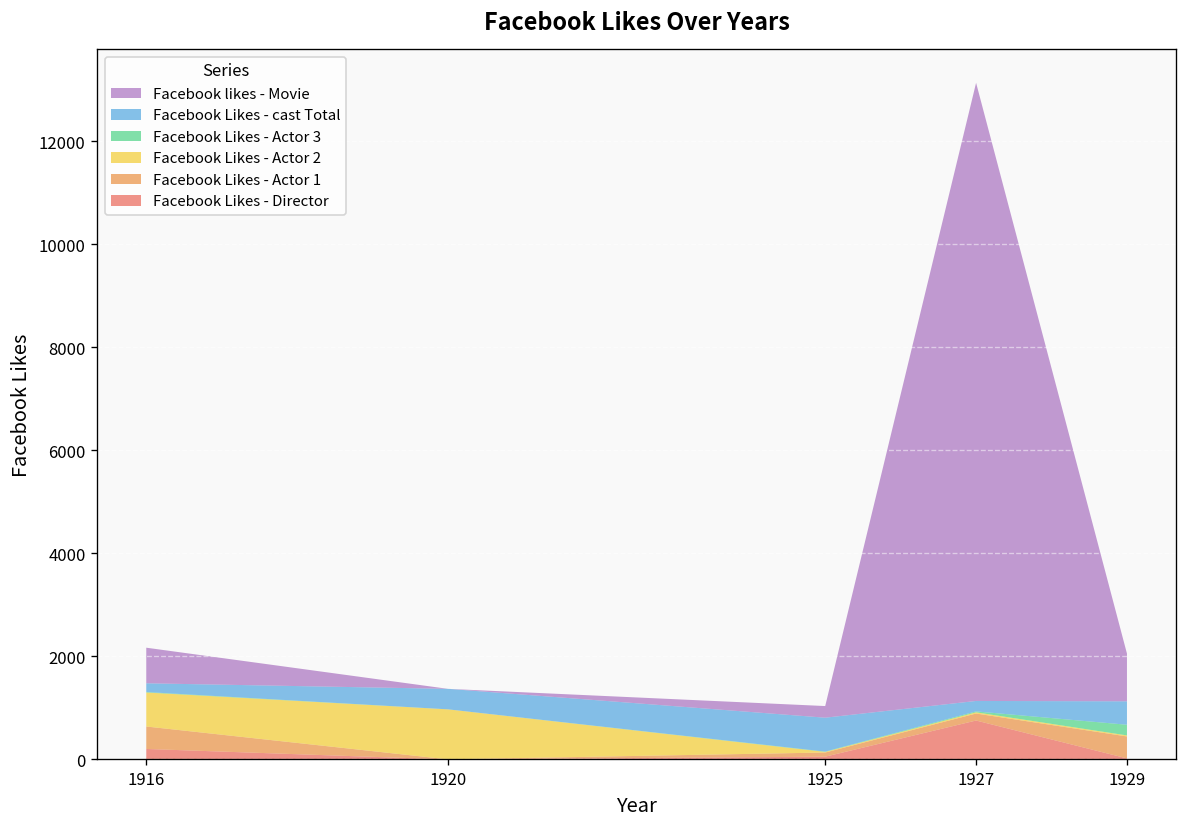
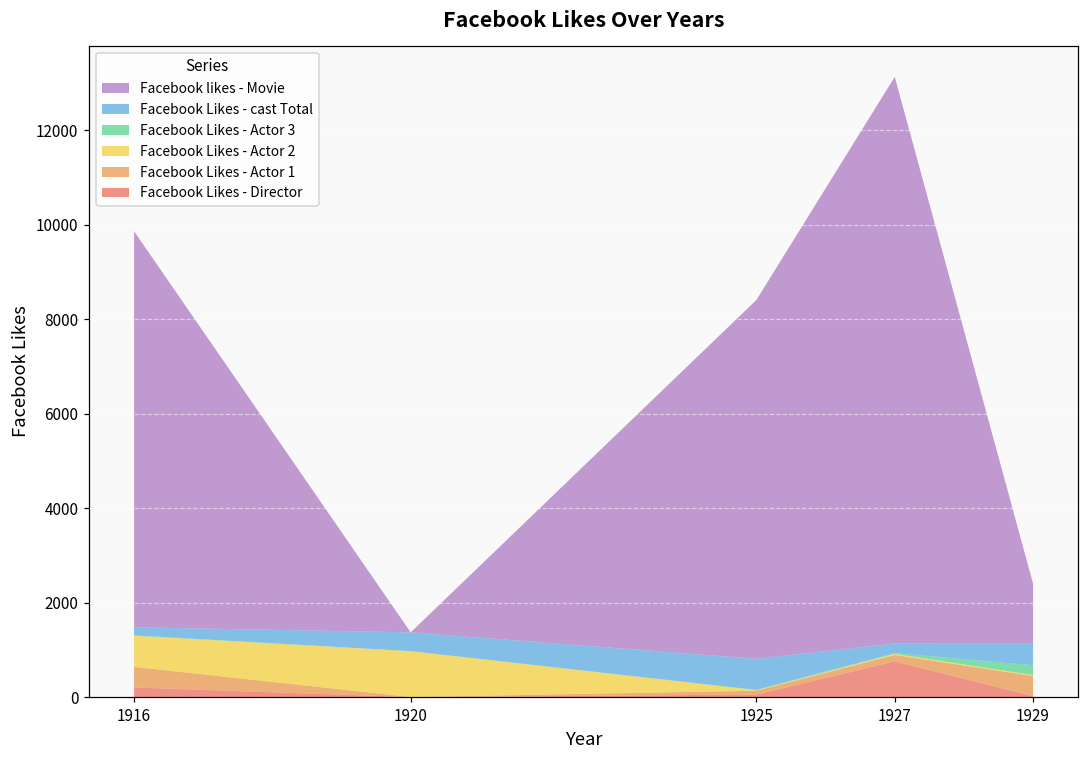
Facebook likes - Movie, 1916: 700 -> 8400
Facebook likes - Movie, 1925: 200 -> 7600
Facebook likes - Movie, 1929: 900 -> 1300
